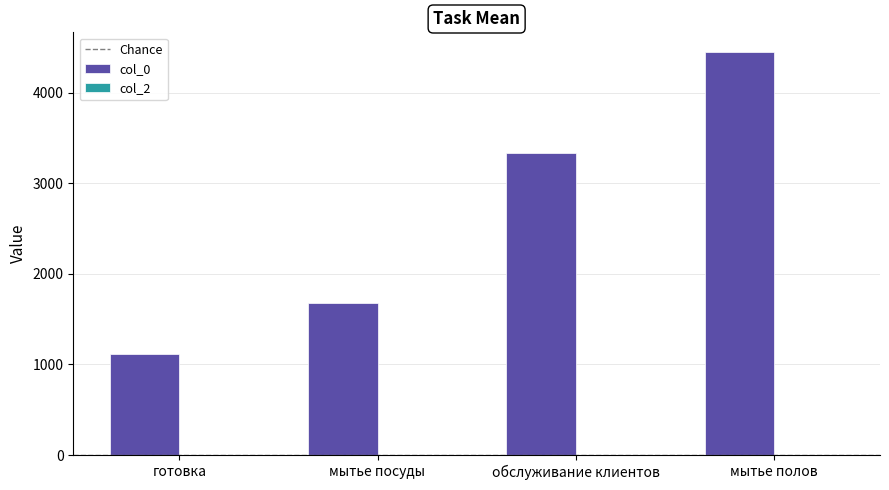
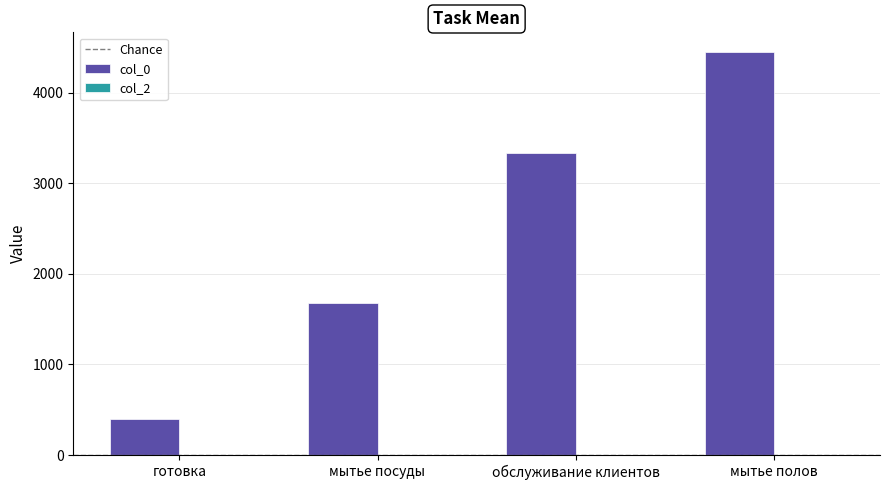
col_0, готовка: 1100 -> 400
